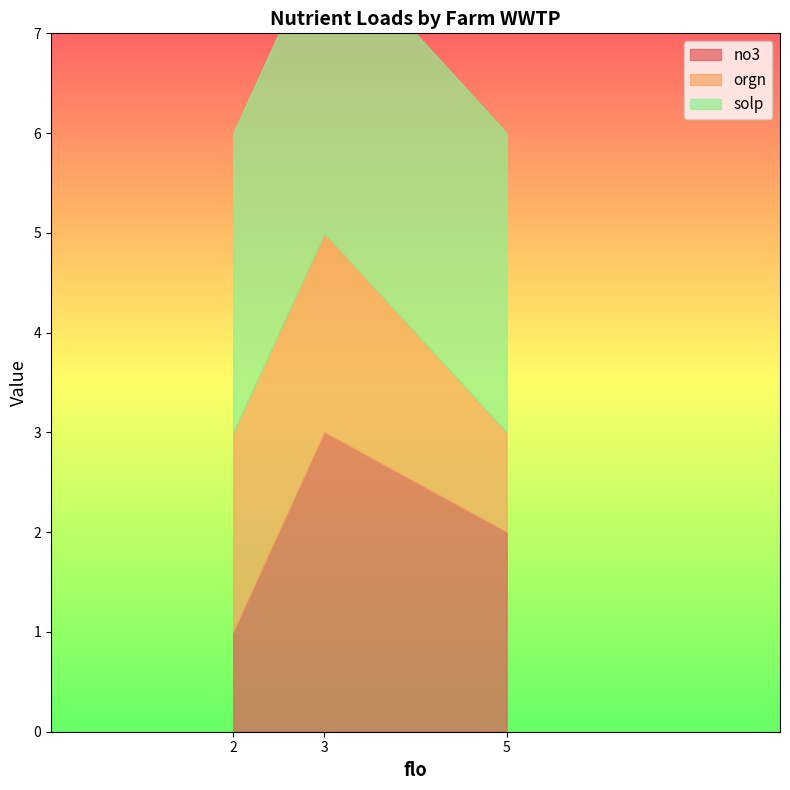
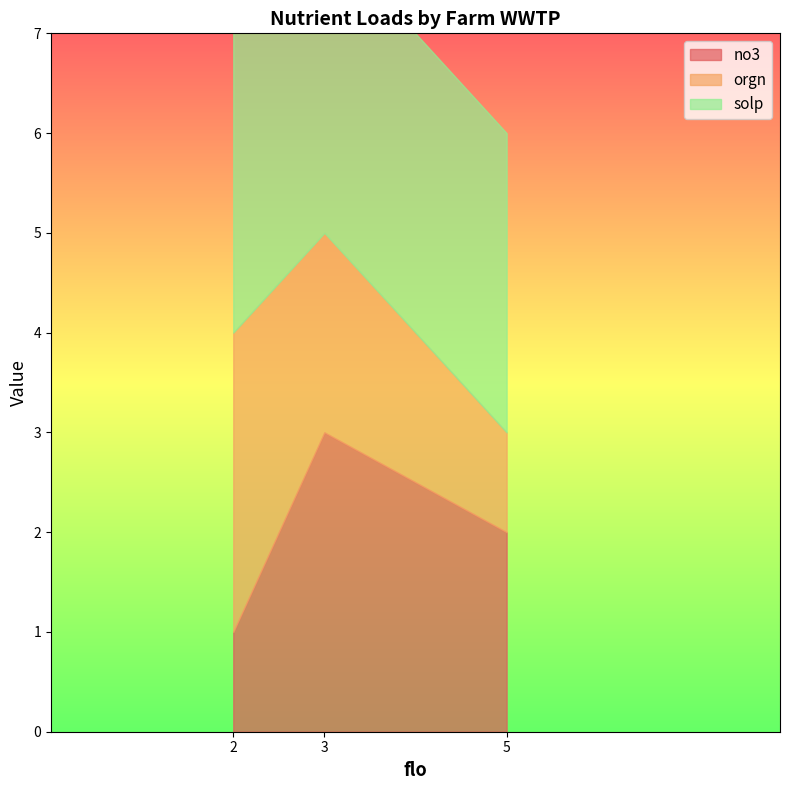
orgn, 2: 2 -> 3
